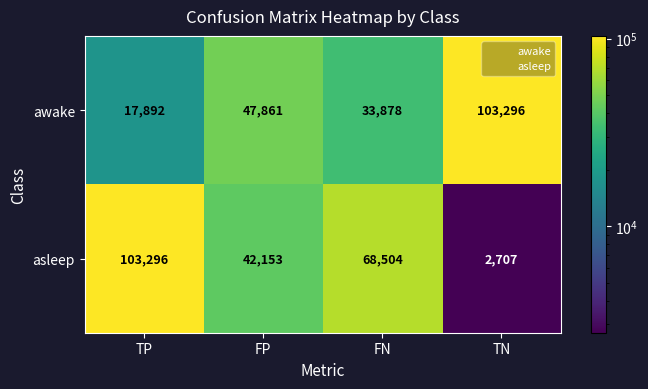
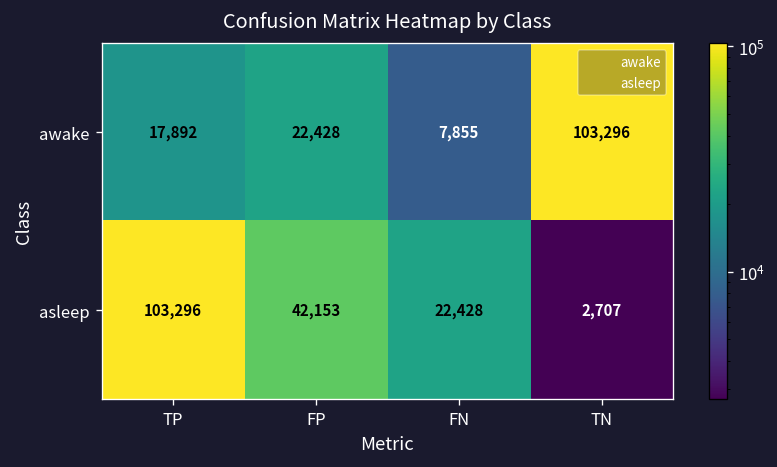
awake, FP: 47,861 -> 22,428
awake, FN: 33,878 -> 7,855
asleep, FN: 68,504 -> 22,428
